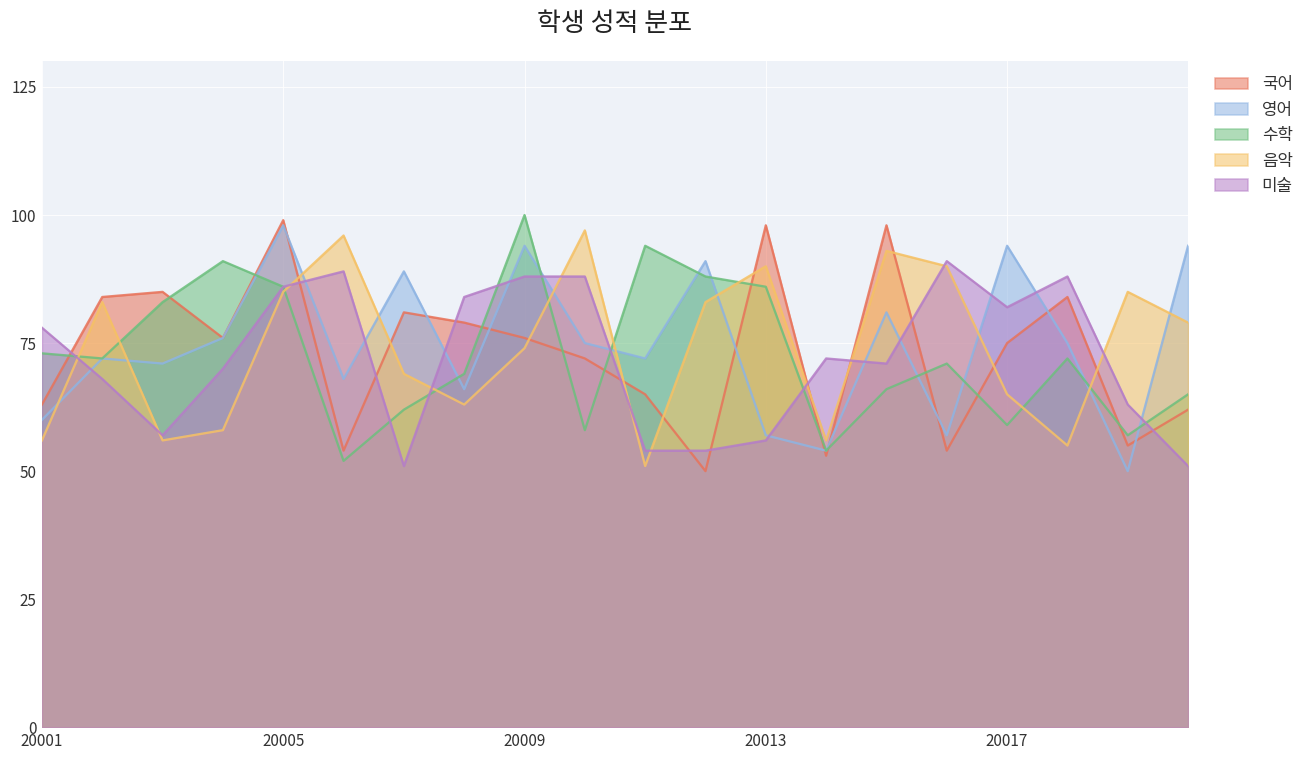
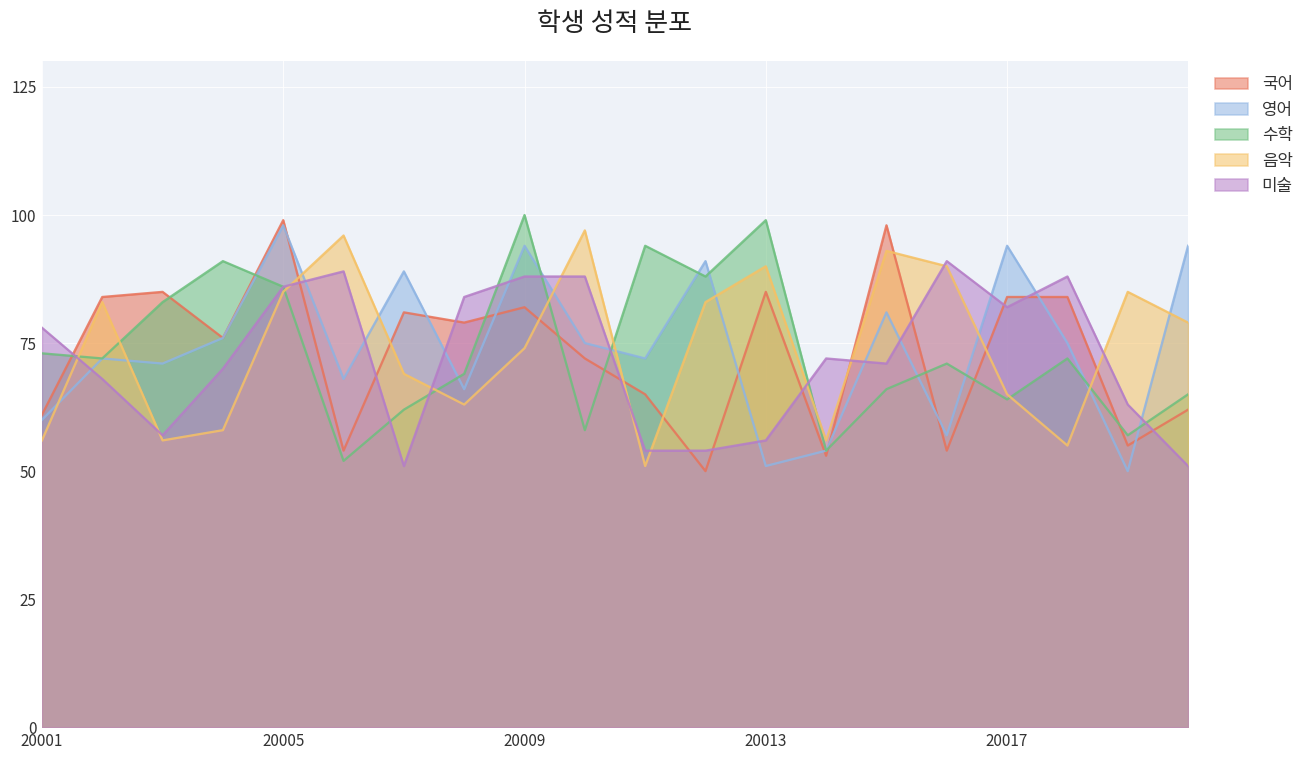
국어, 20001: 63 -> 61
국어, 20009: 76 -> 82
국어, 20013: 98 -> 85
영어, 20013: 57 -> 51
수학, 20013: 86 -> 99
국어, 20017: 75 -> 84
수학, 20017: 59 -> 64
